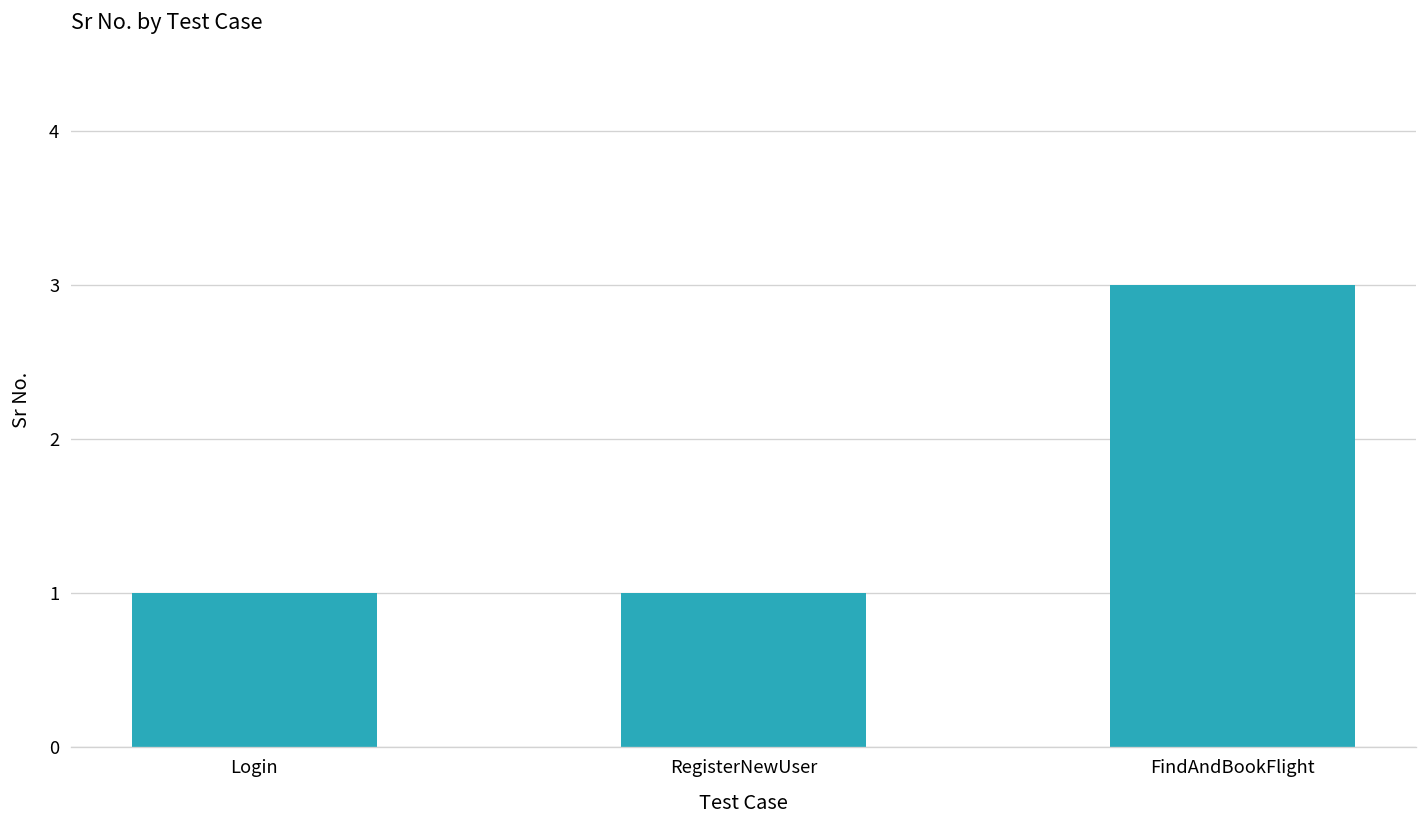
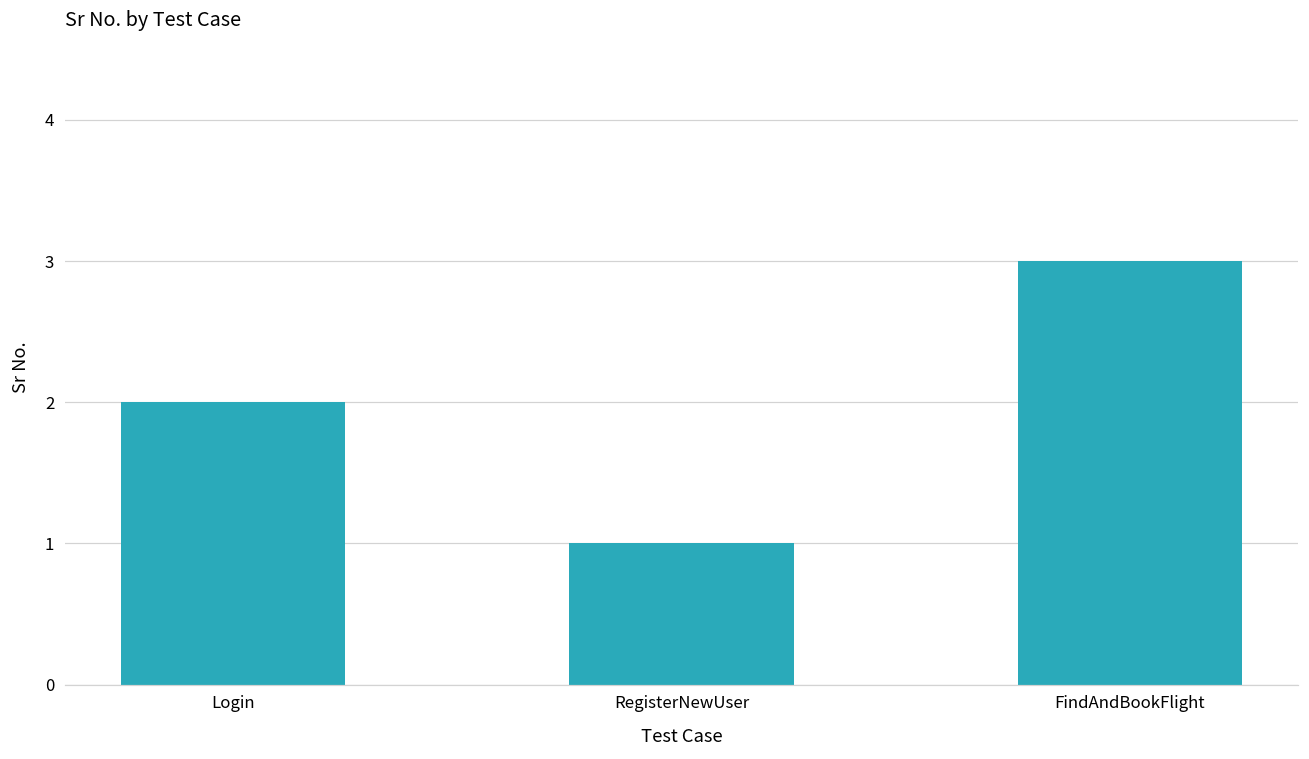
Login: 1 -> 2
